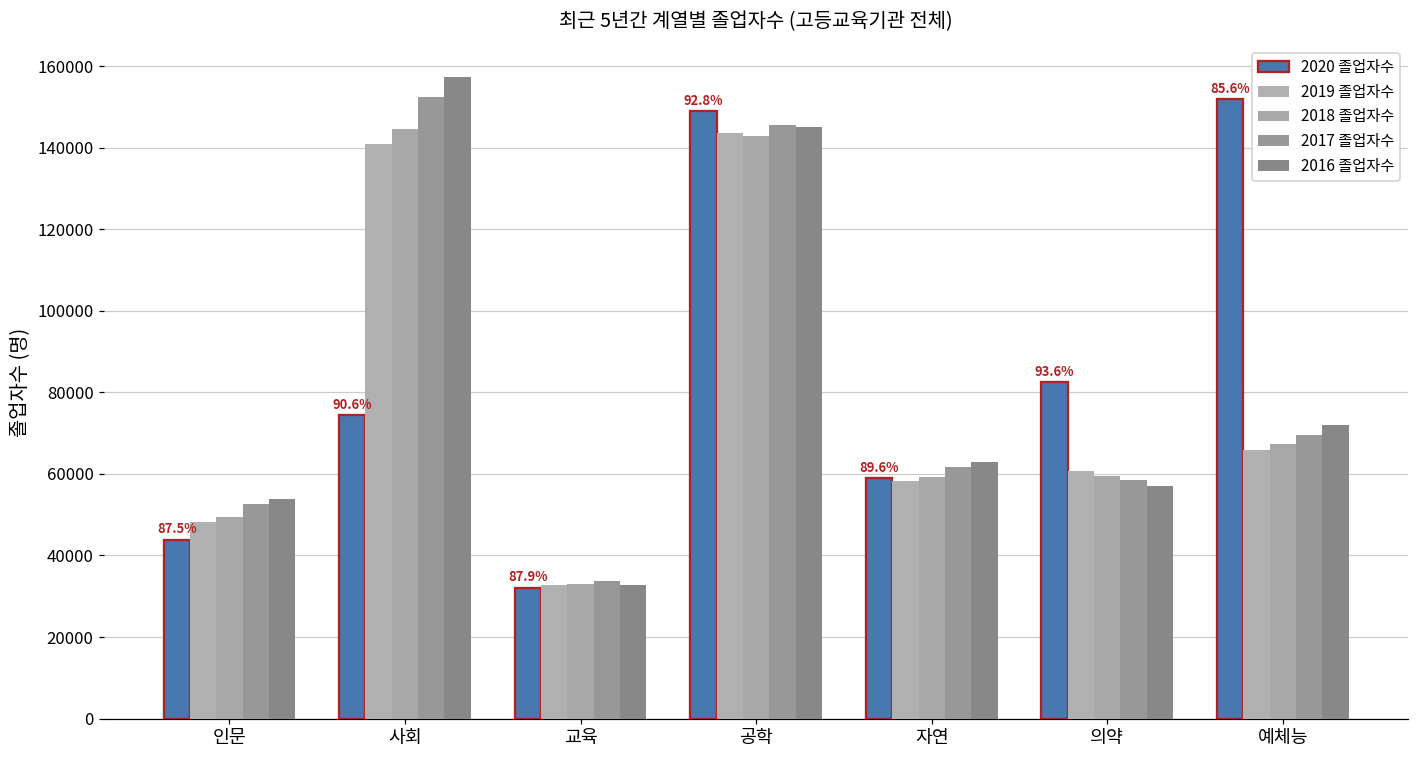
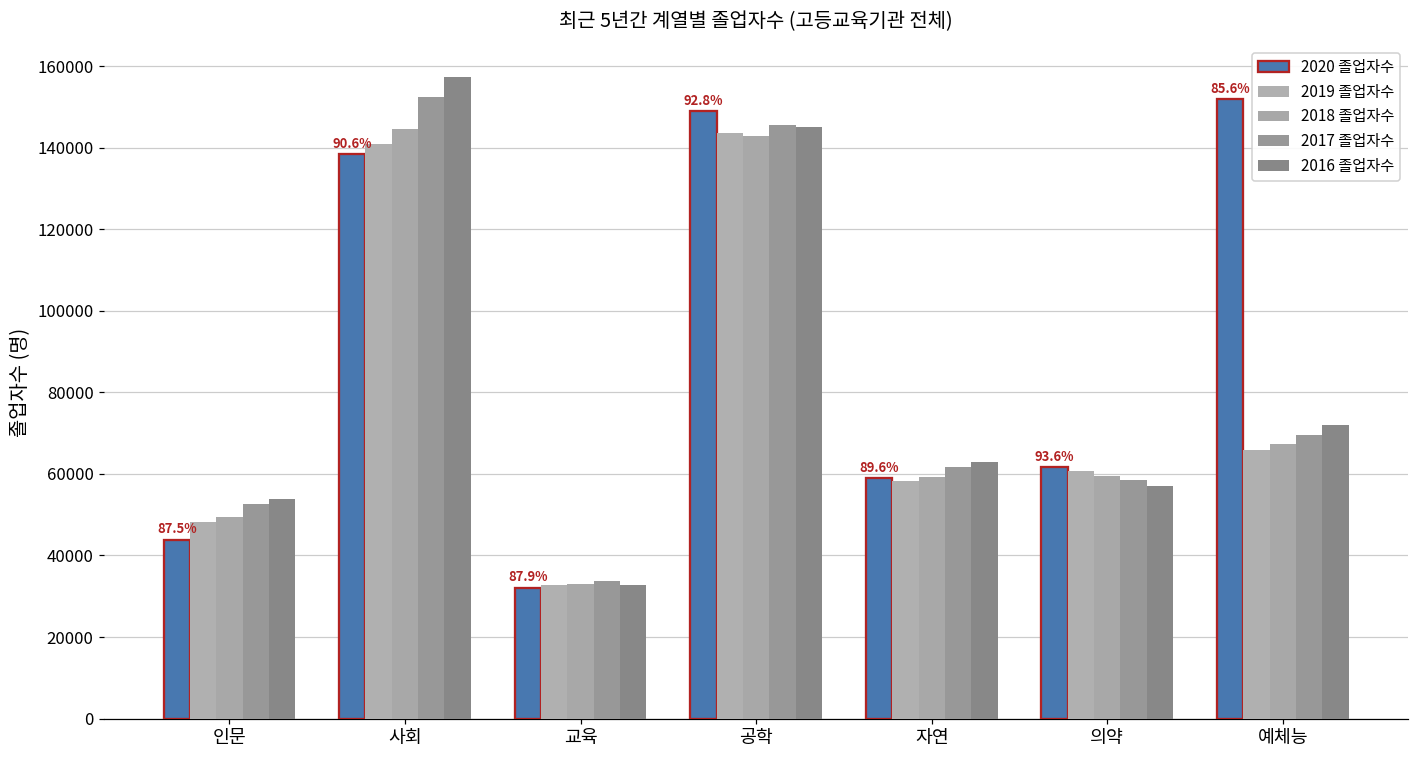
2020 졸업자수, 사회: 74000 -> 138000
2020 졸업자수, 의약: 83000 -> 62000
